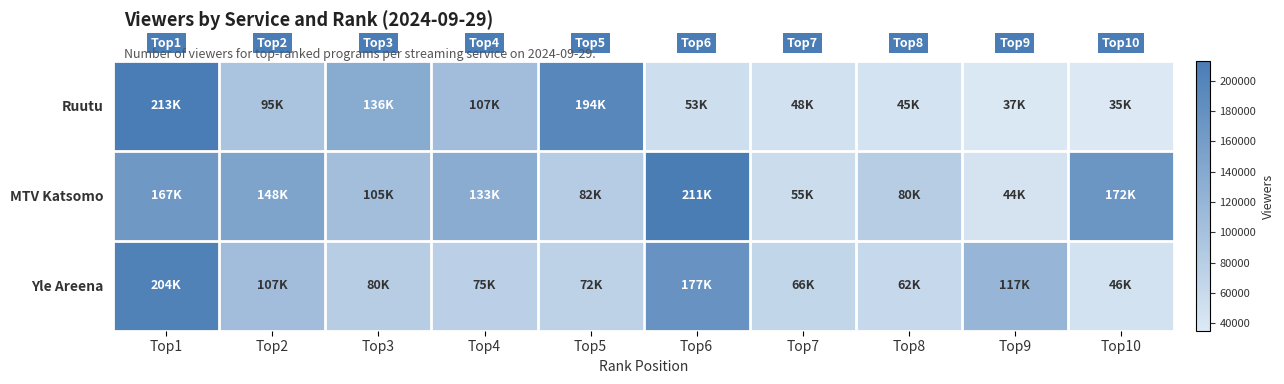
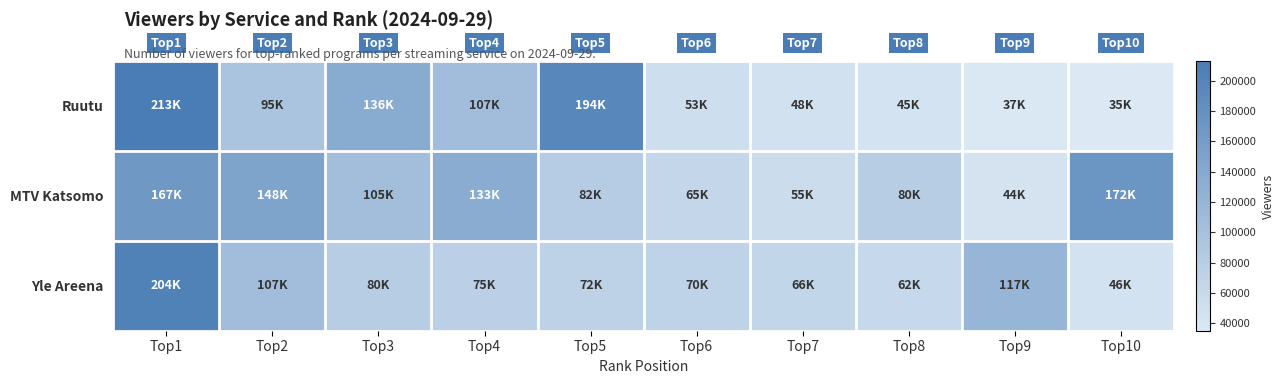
MTV Katsomo, Top6: 211K -> 65K
Yle Areena, Top6: 177K -> 70K
